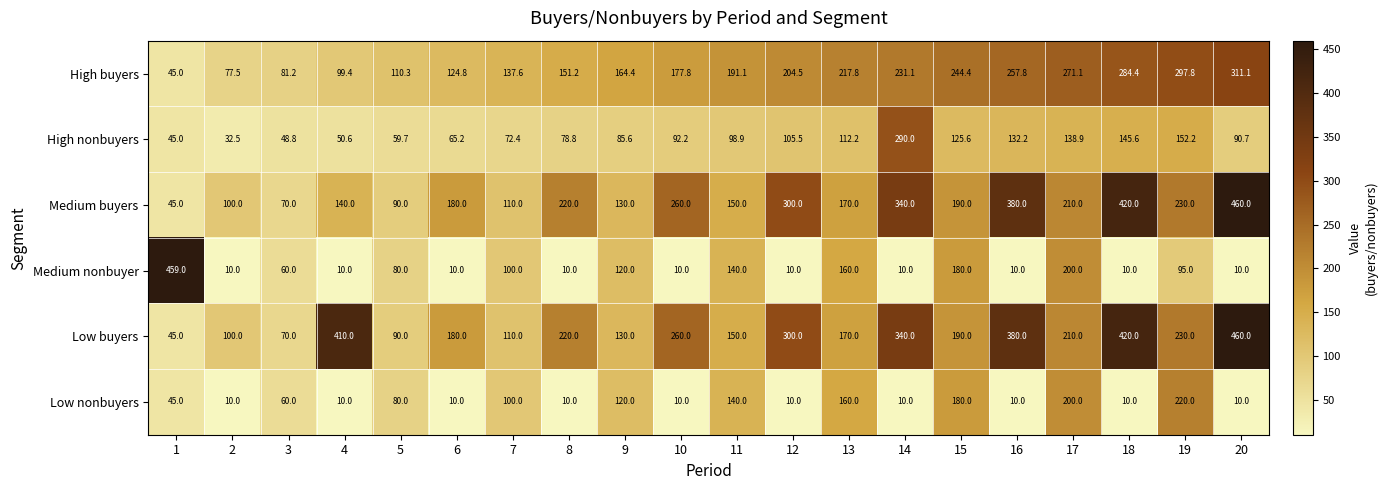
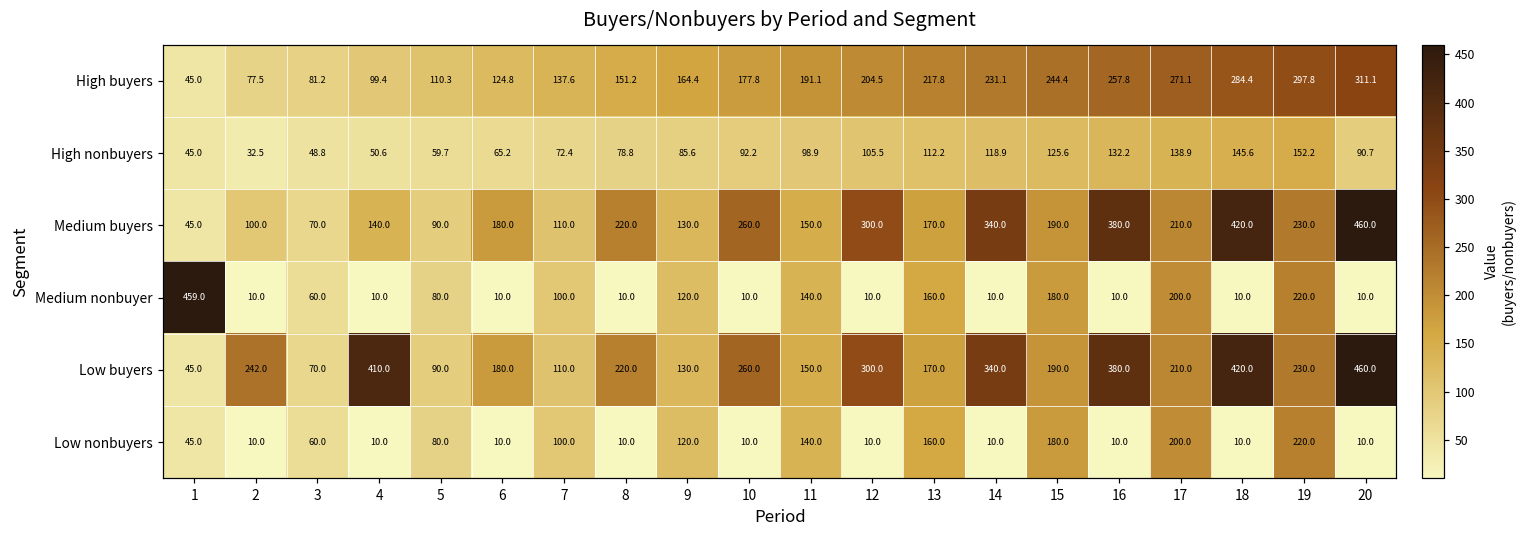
High nonbuyers, 14: 290.0 -> 118.9
Medium nonbuyer, 19: 95.0 -> 220.0
Low buyers, 2: 100.0 -> 242.0
